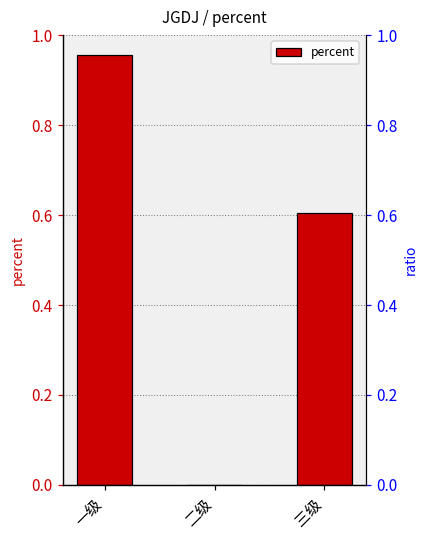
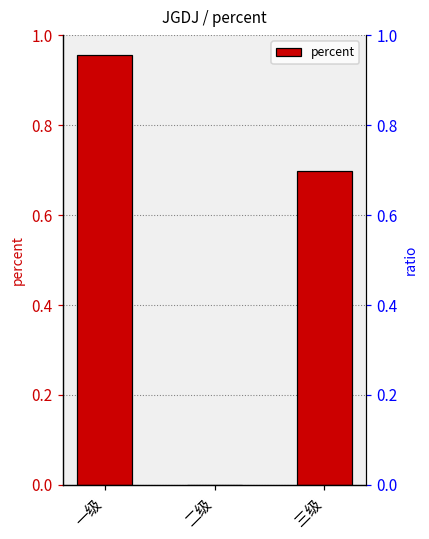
三级: 0.60 -> 0.70
